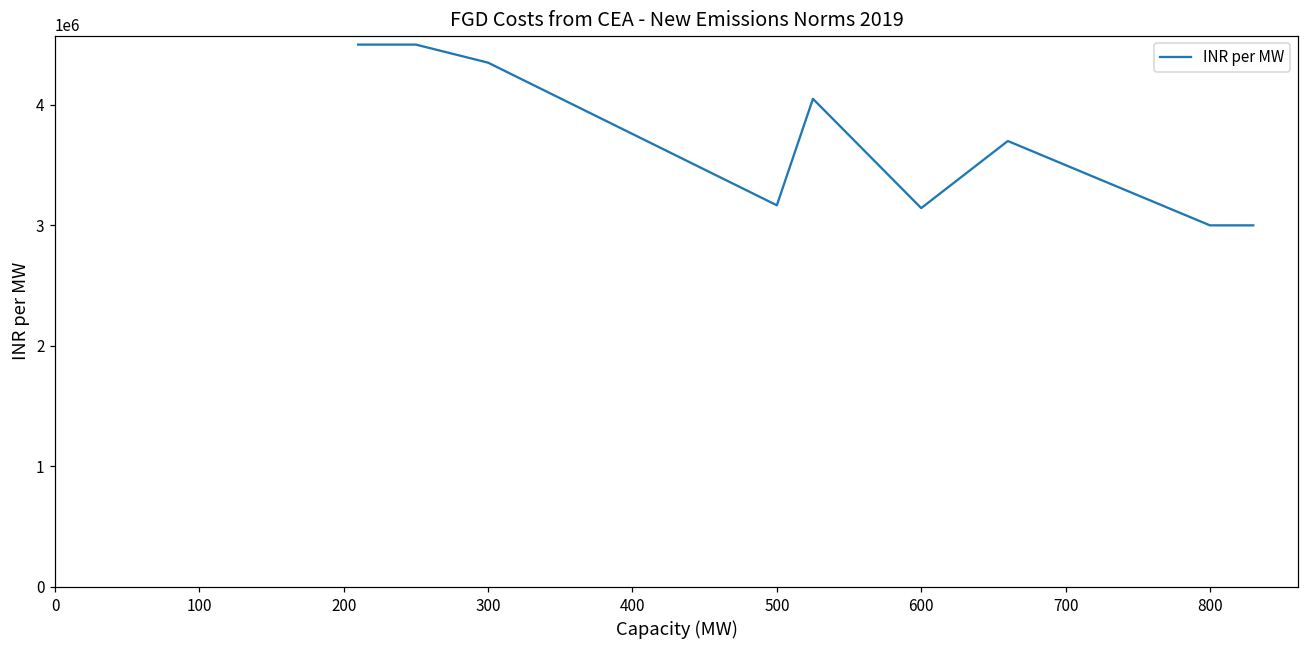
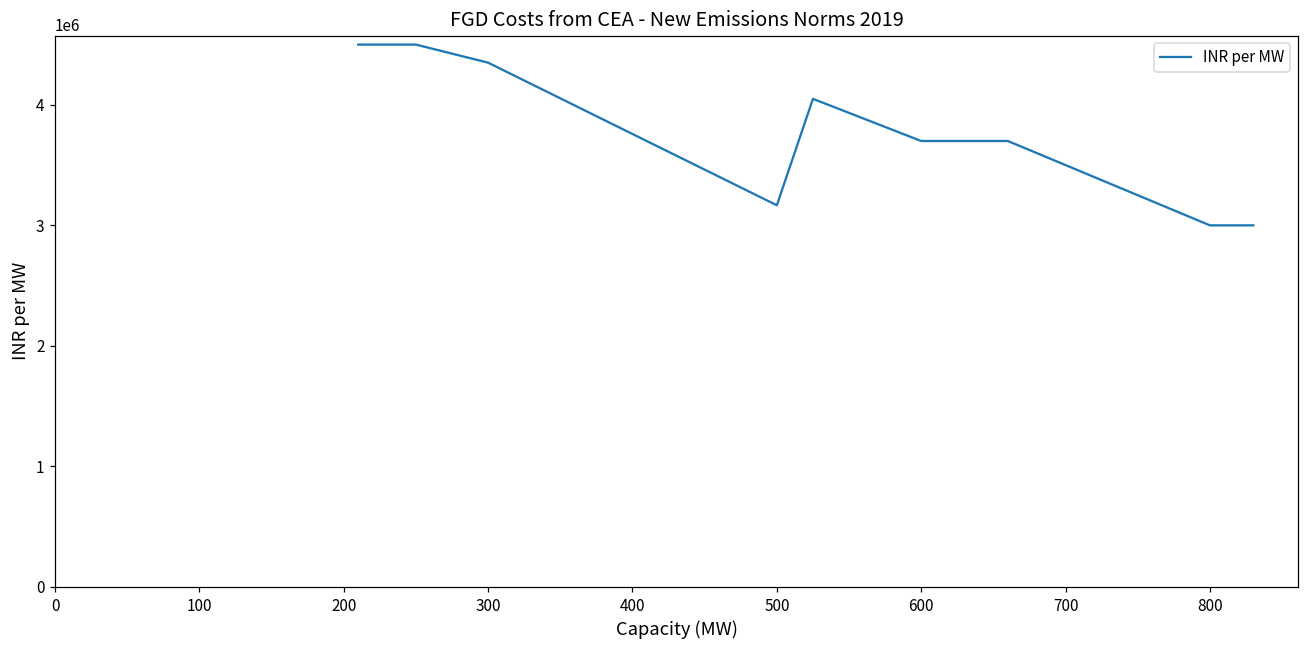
600: 3140000 -> 3700000
